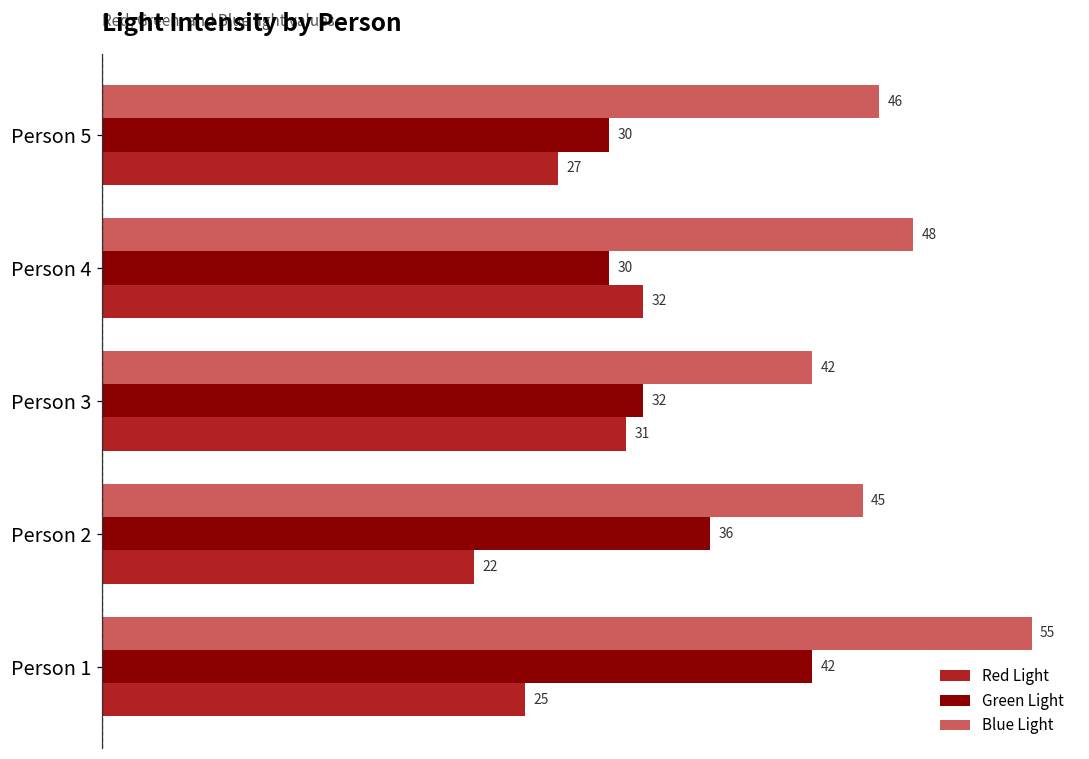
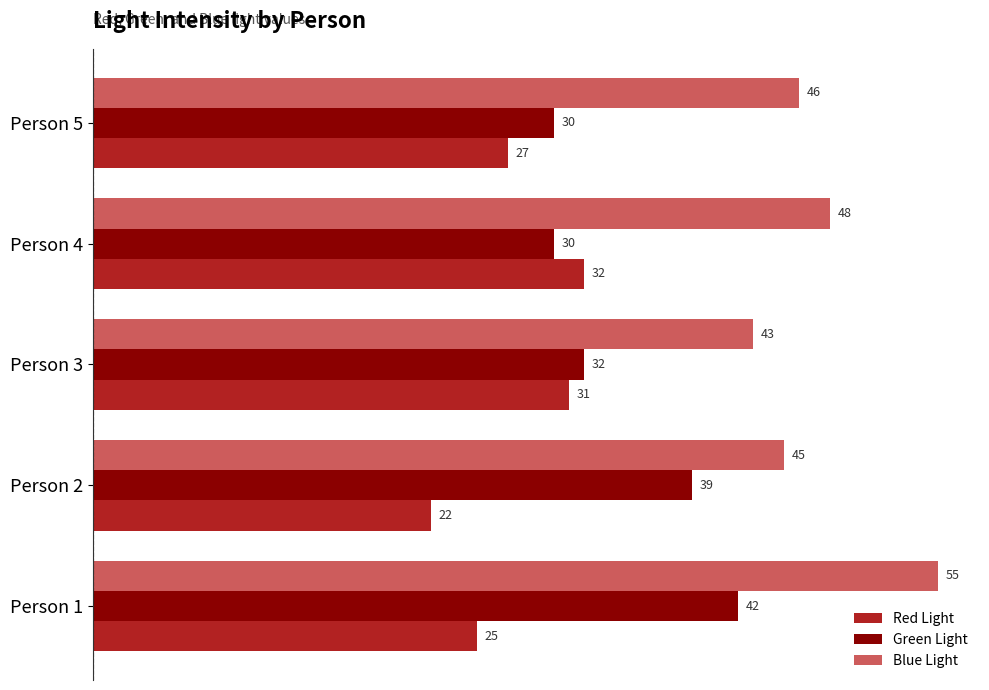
Blue Light, Person 3: 42 -> 43
Green Light, Person 2: 36 -> 39
